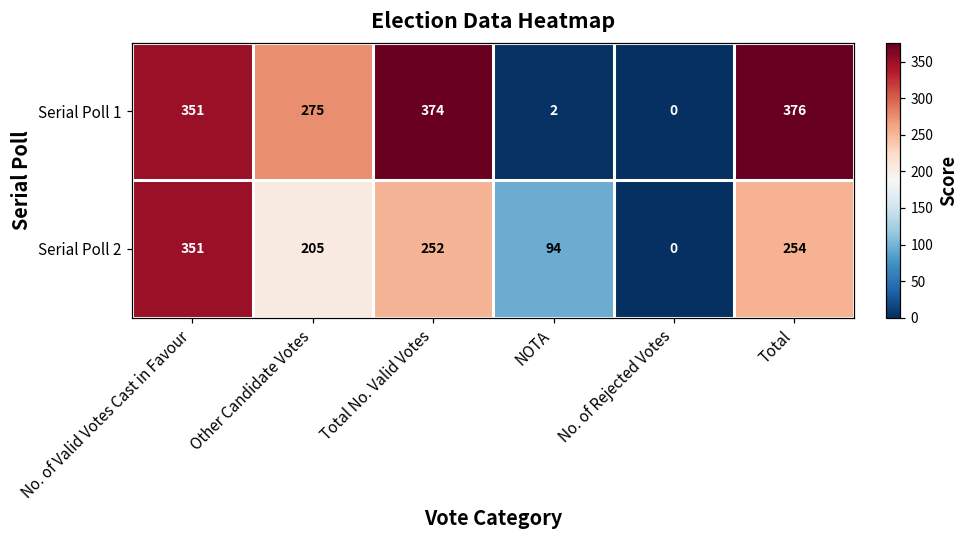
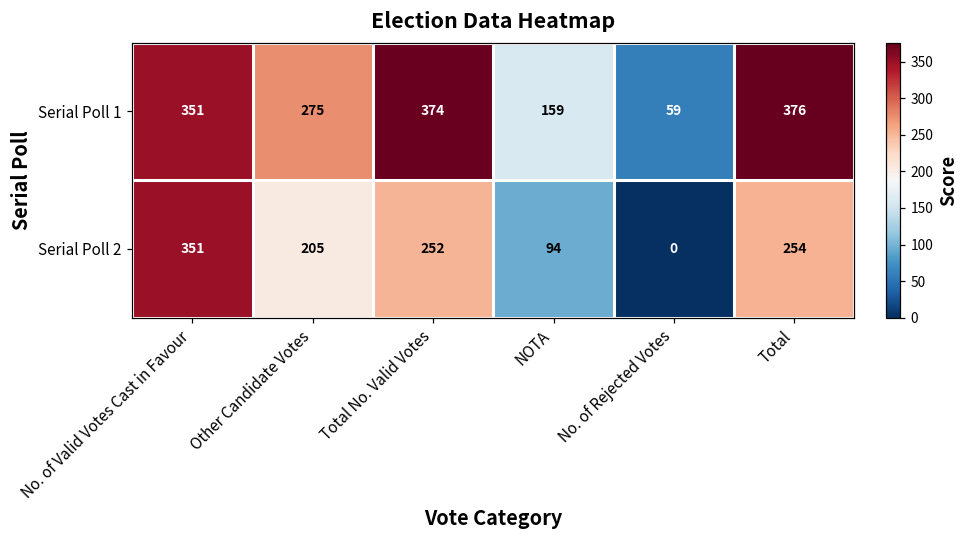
Serial Poll 1, NOTA: 2 -> 159
Serial Poll 1, No. of Rejected Votes: 0 -> 59
